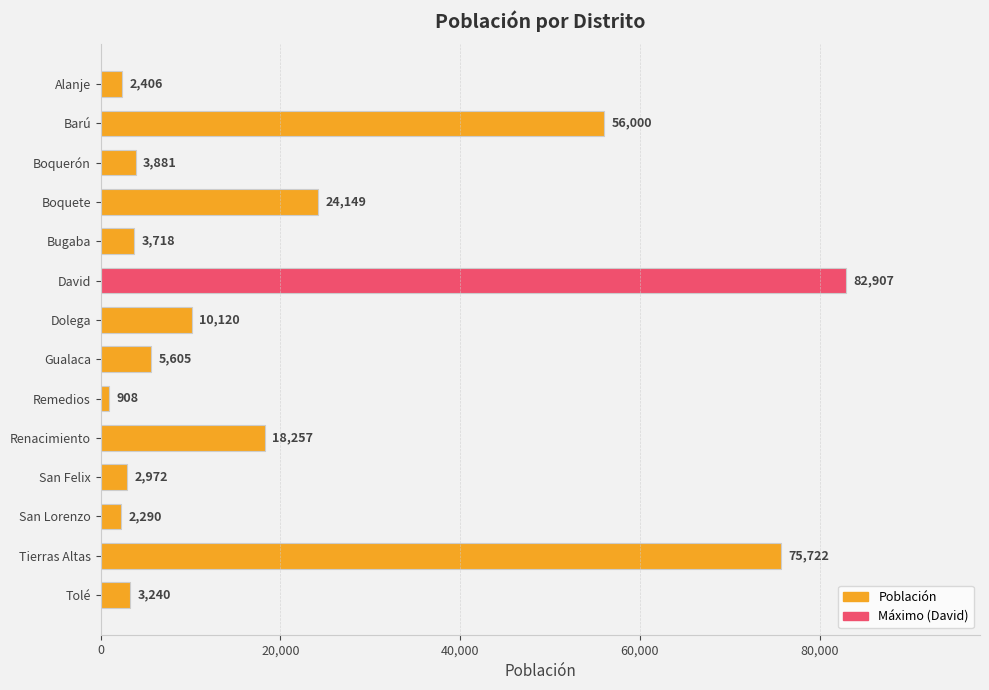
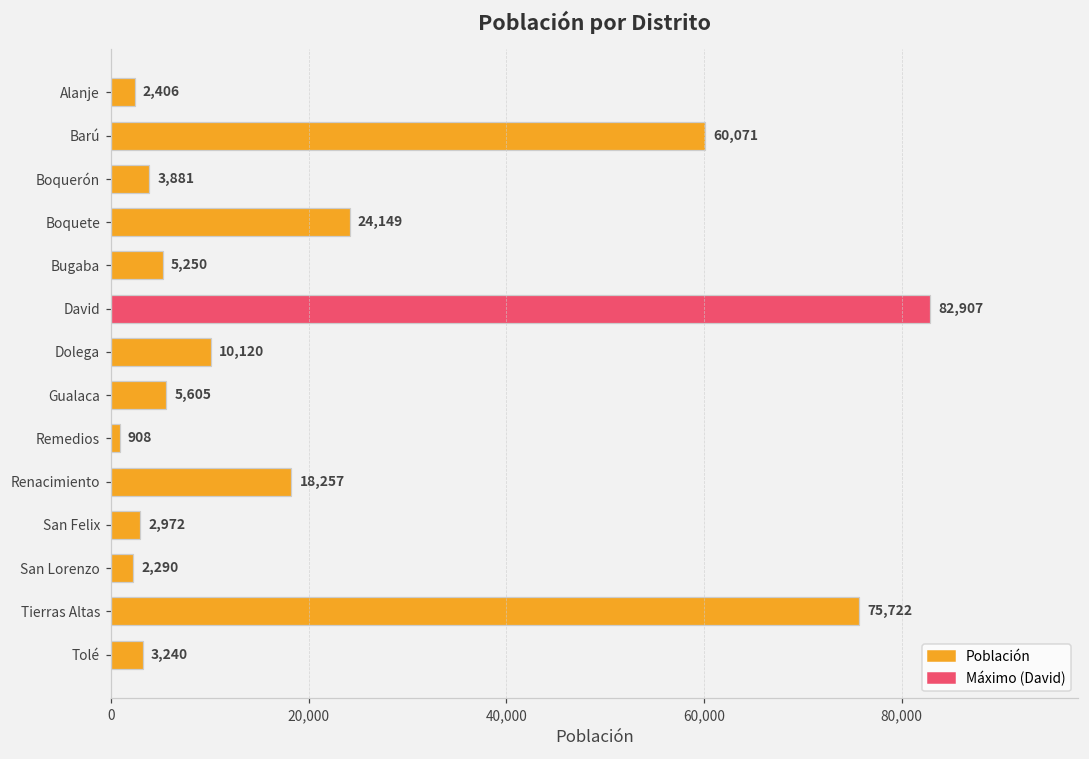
Barú: 56,000 -> 60,071
Bugaba: 3,718 -> 5,250
